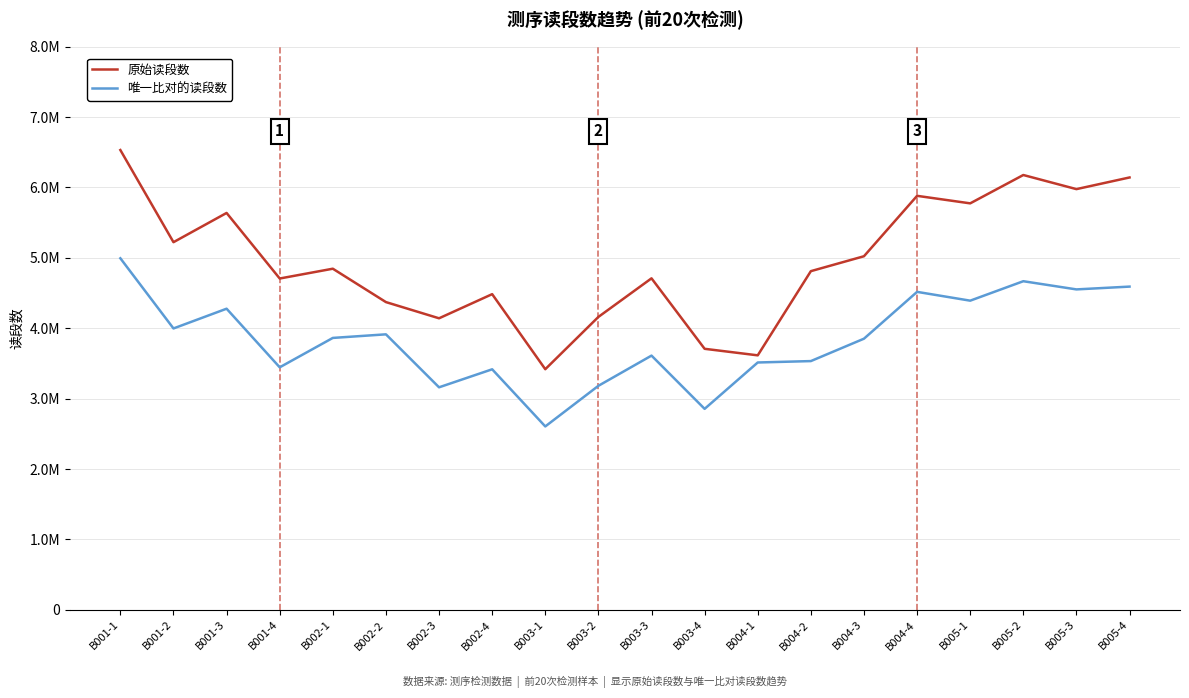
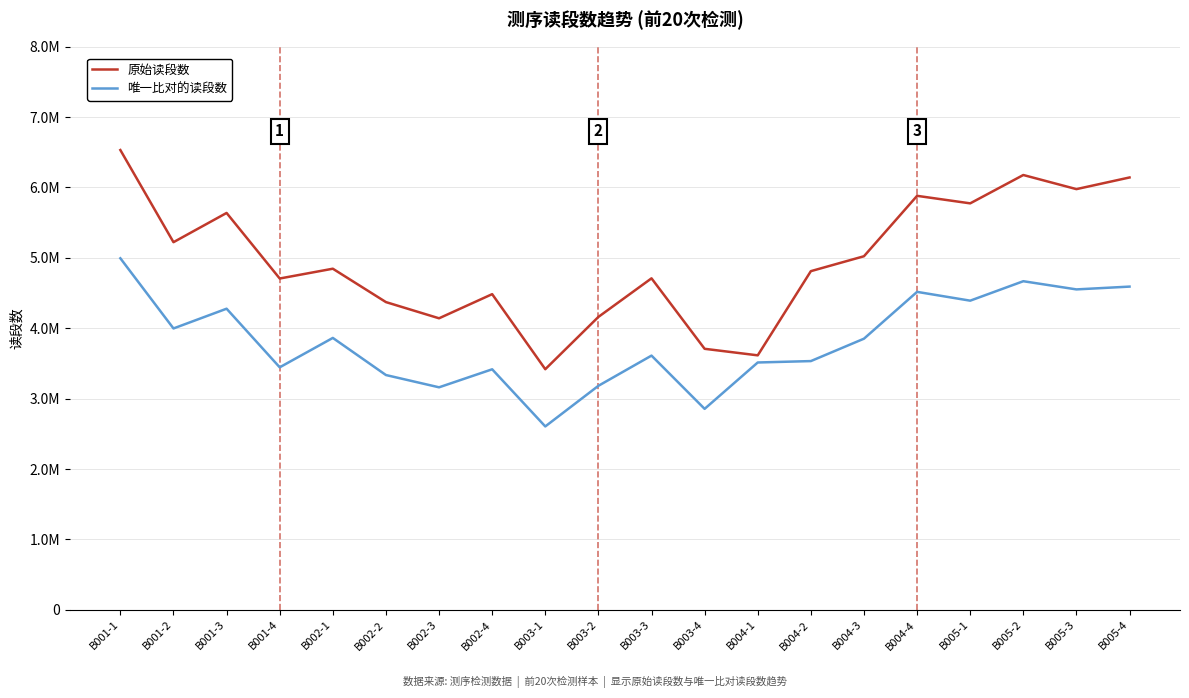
唯一比对的读段数, B002-2: 3900000 -> 3300000
